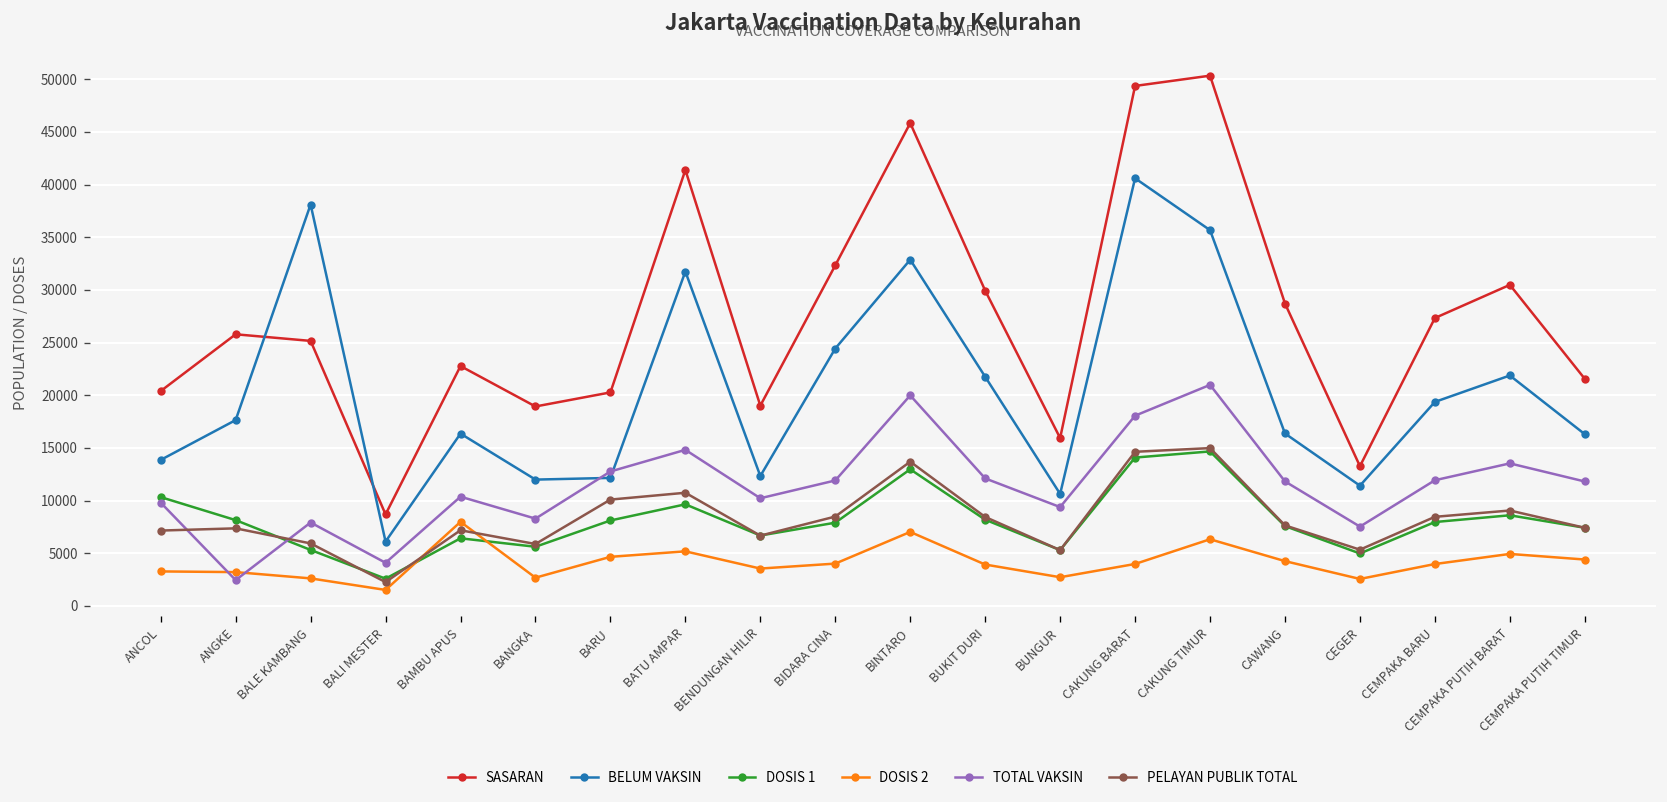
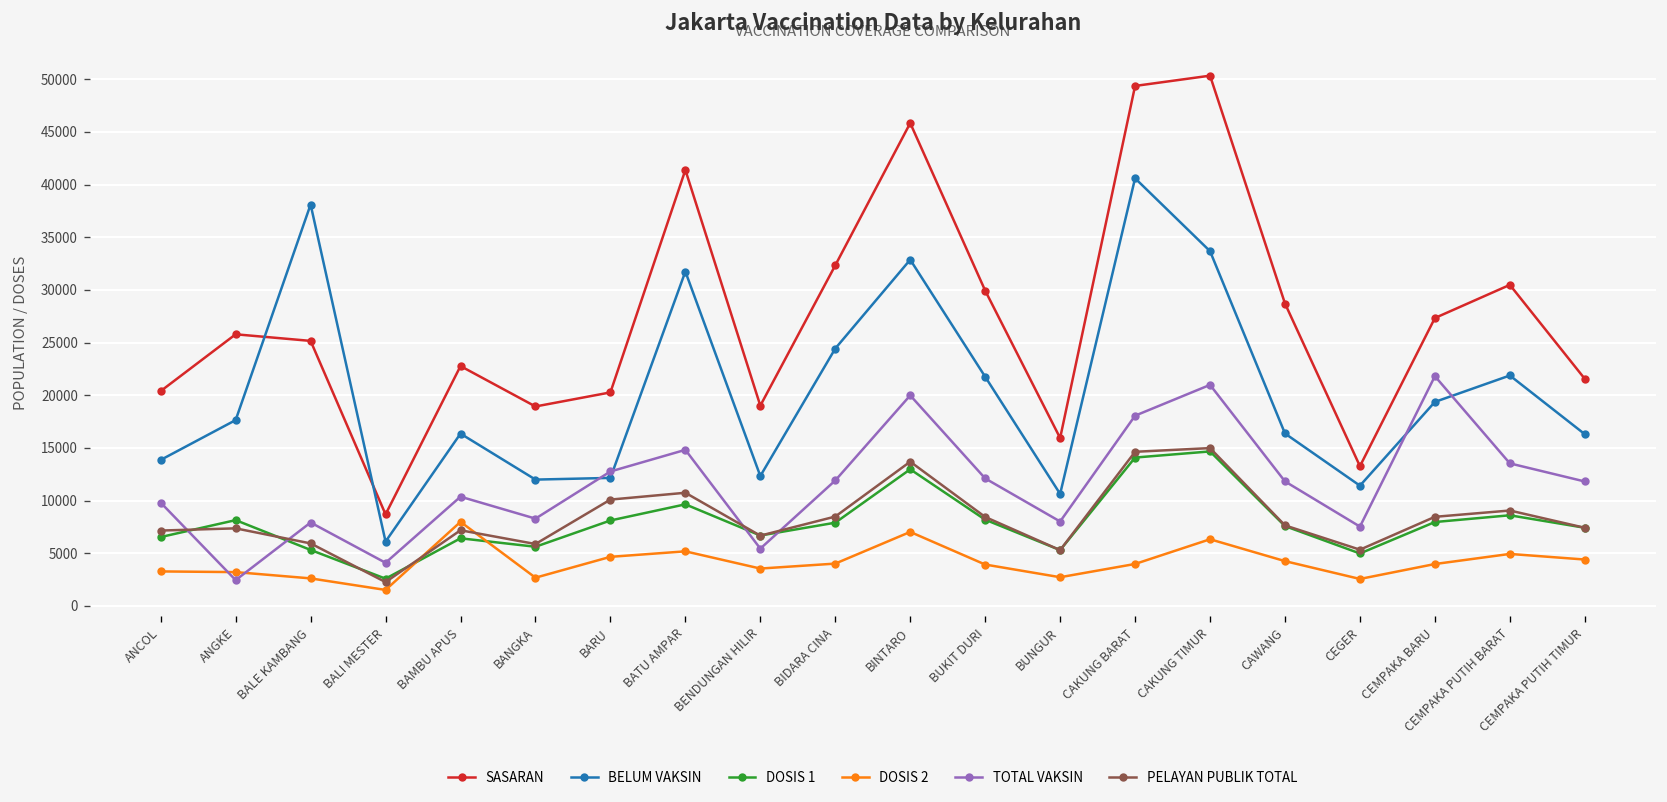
DOSIS 1, ANCOL: 10000 -> 7000
TOTAL VAKSIN, BENDUNGAN HILIR: 10000 -> 5000
TOTAL VAKSIN, BUNGUR: 9000 -> 8000
BELUM VAKSIN, CAKUNG TIMUR: 36000 -> 34000
TOTAL VAKSIN, CEMPAKA BARU: 12000 -> 22000
